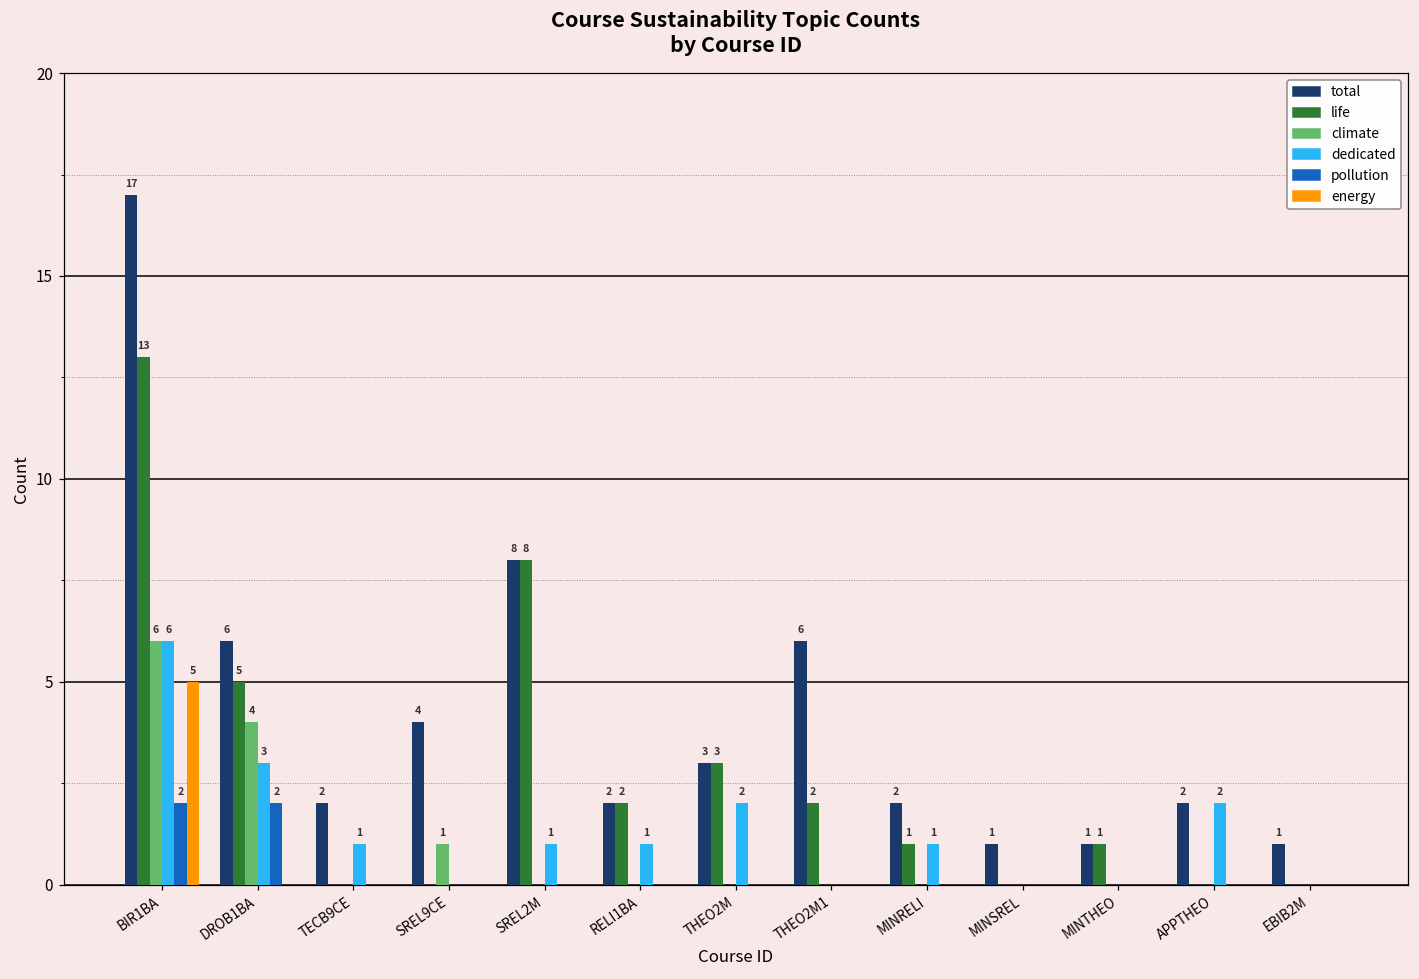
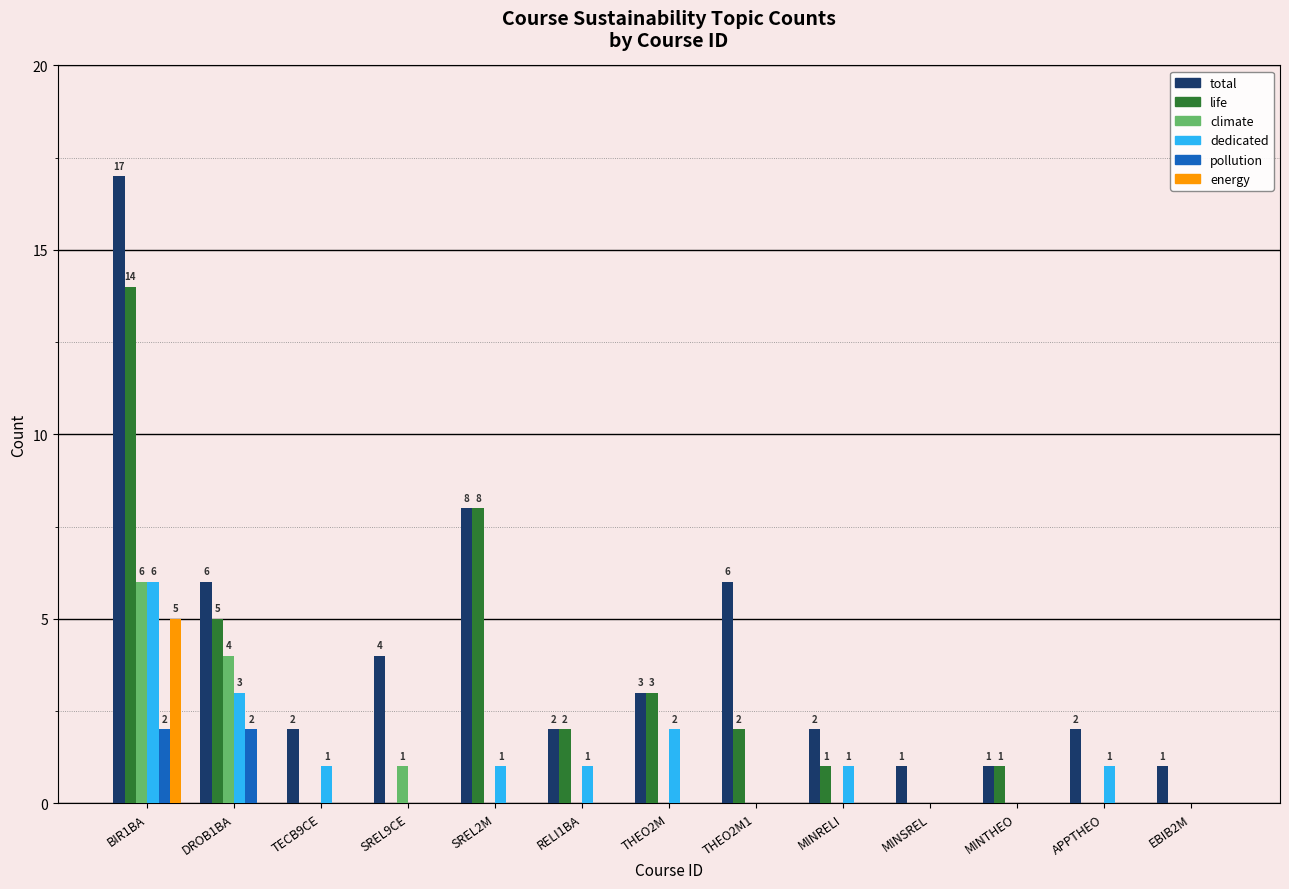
life, BIR1BA: 13 -> 14
dedicated, APPTHEO: 2 -> 1
